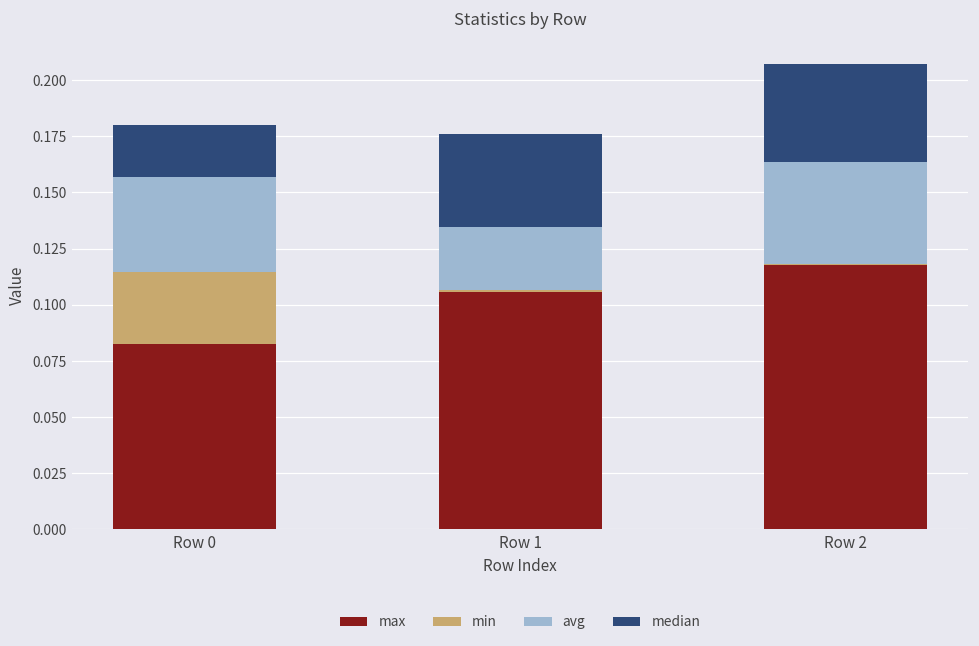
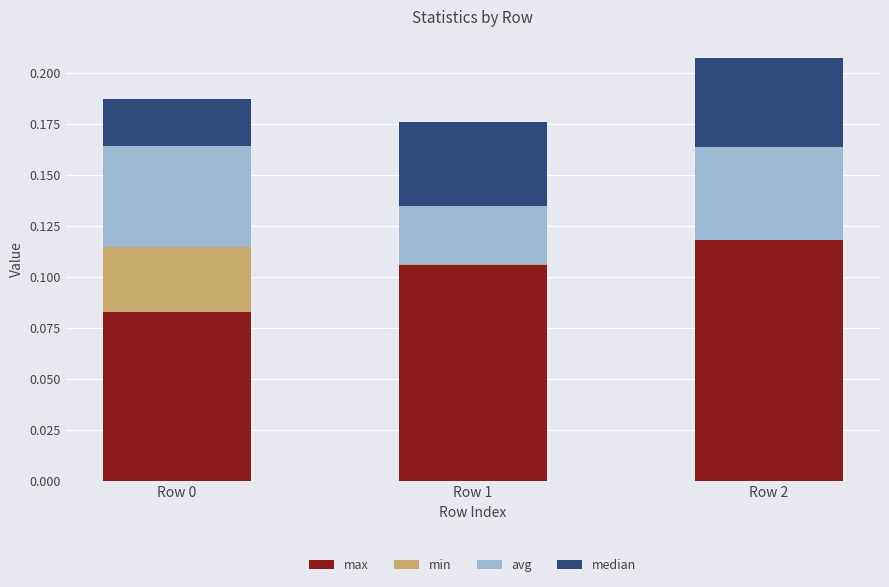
avg, Row 0: 0.042 -> 0.049
